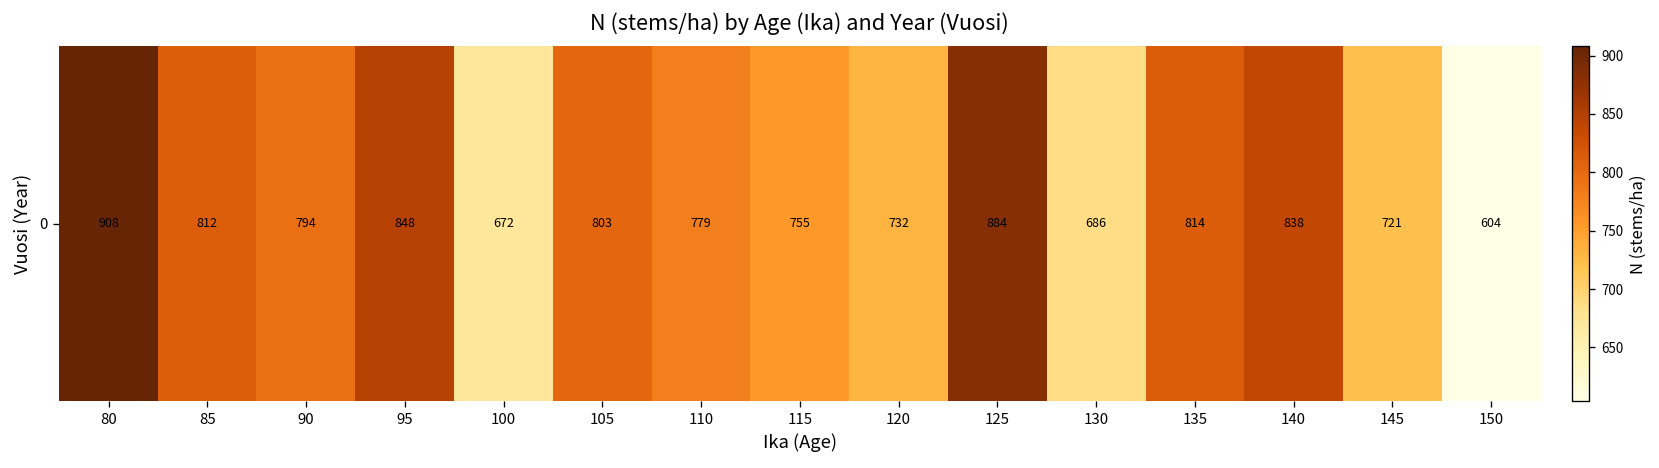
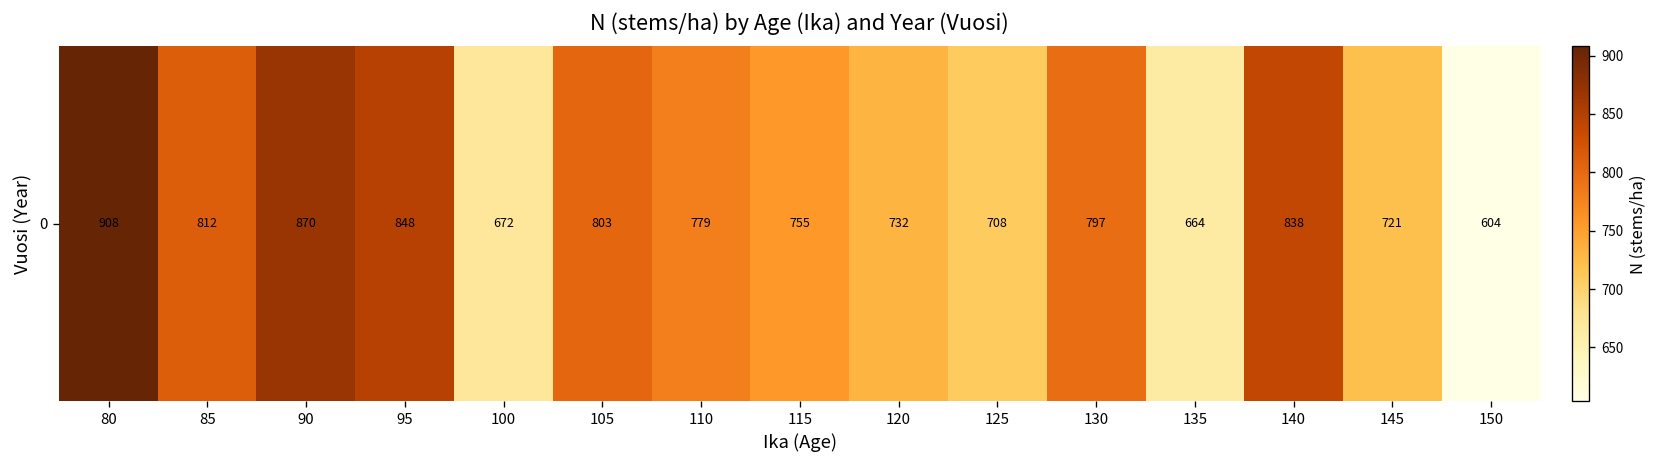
0, 90: 794 -> 870
0, 125: 884 -> 708
0, 130: 686 -> 797
0, 135: 814 -> 664
